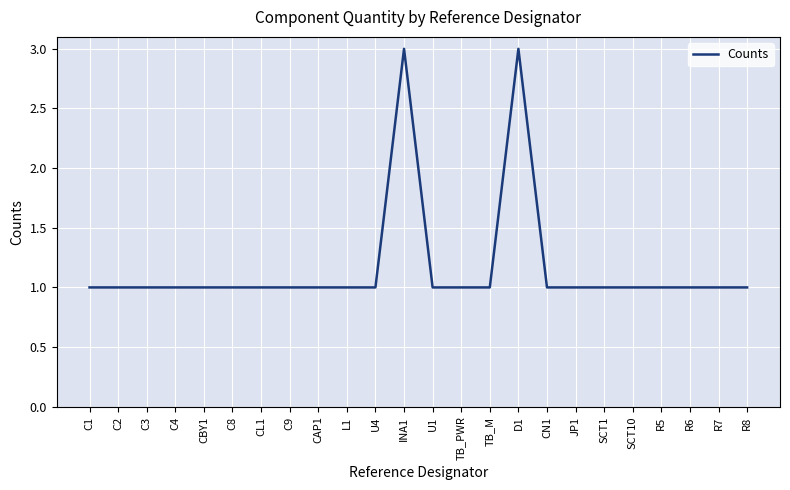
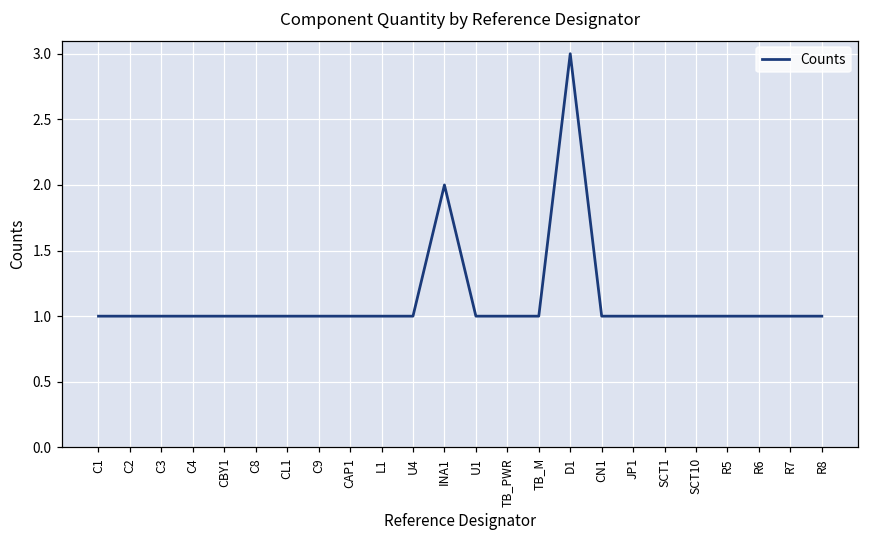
INA1: 3 -> 2
